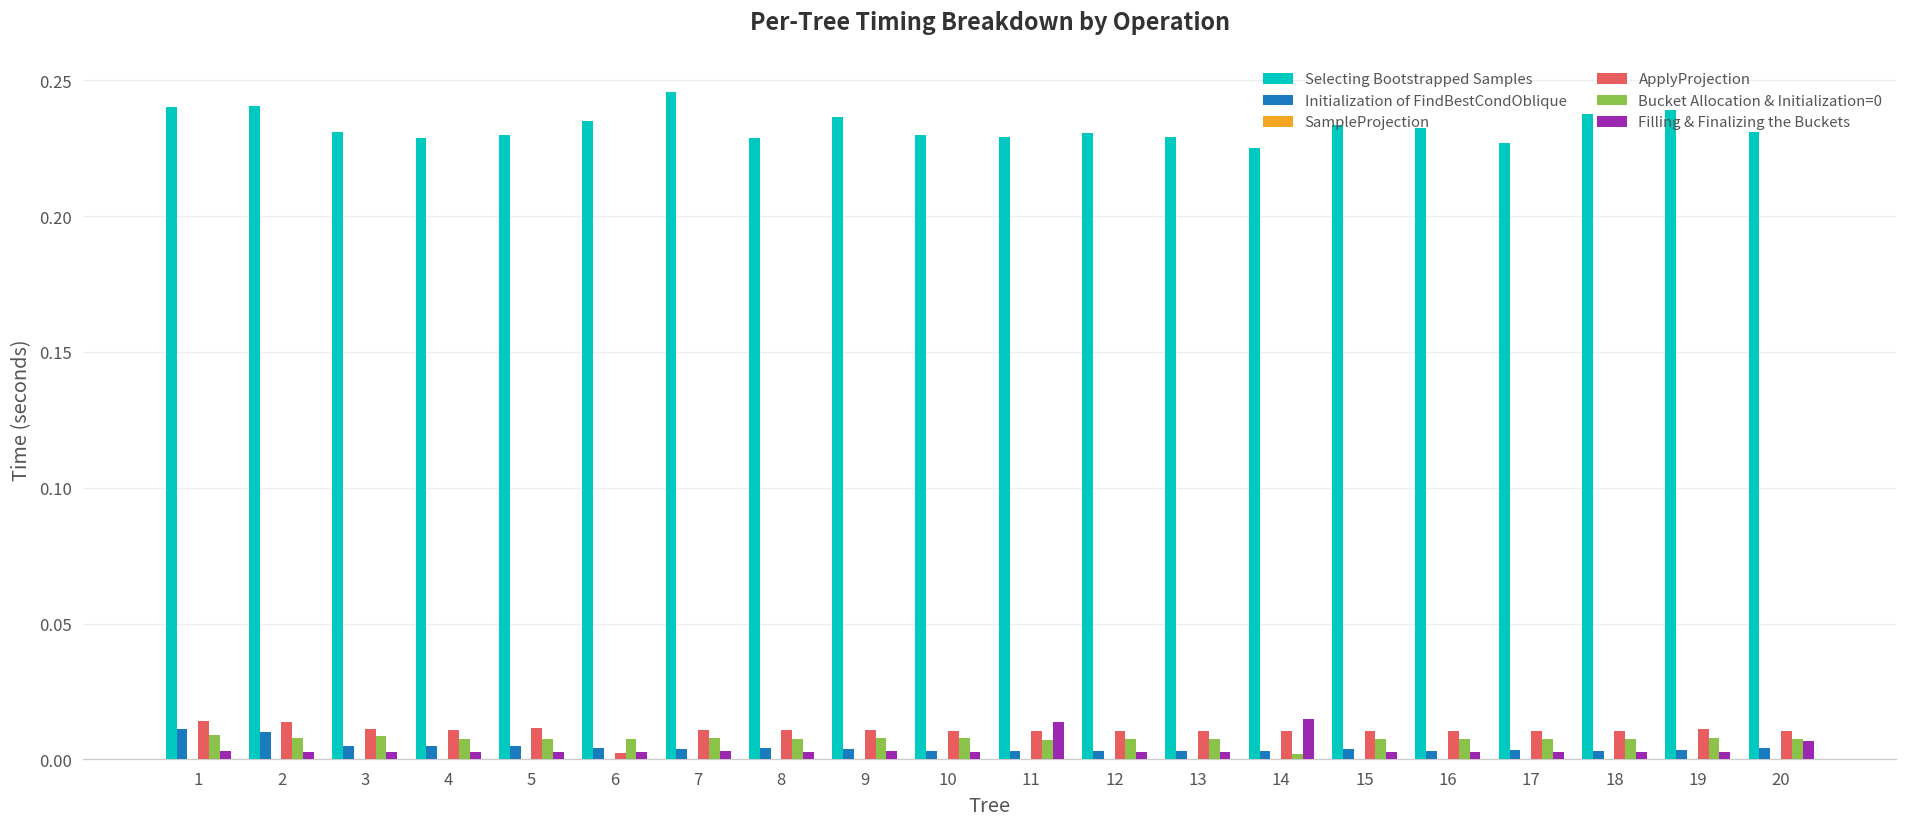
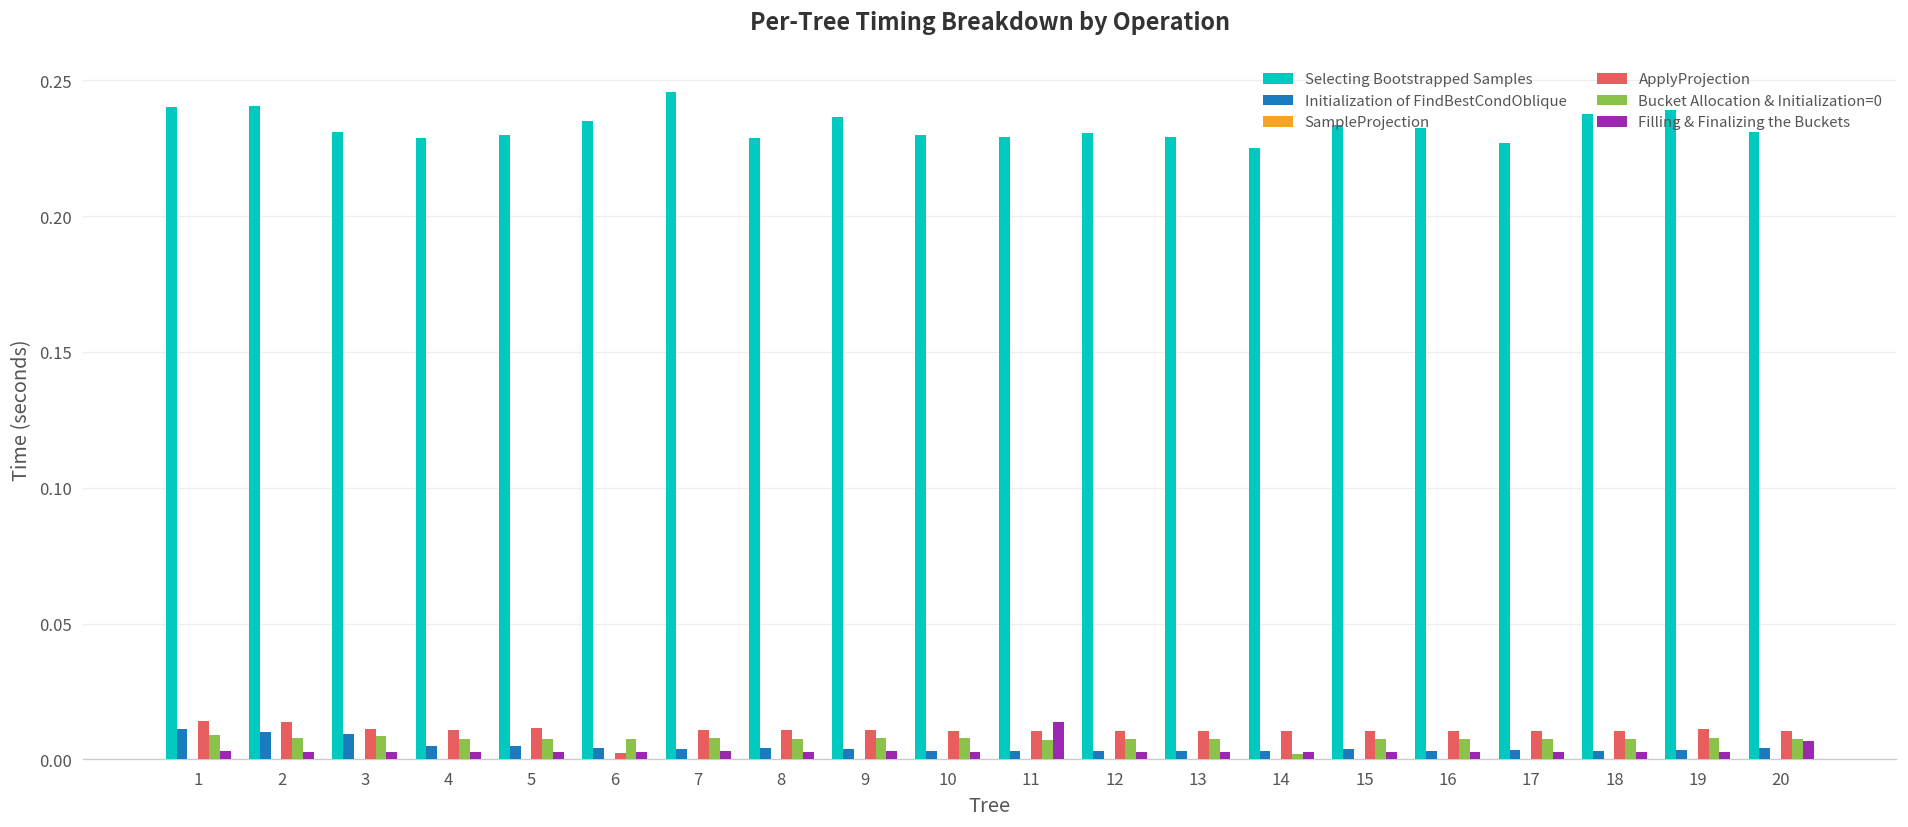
Initialization of FindBestCondOblique, 3: 0.005 -> 0.009
Filling & Finalizing the Buckets, 14: 0.015 -> 0.003
